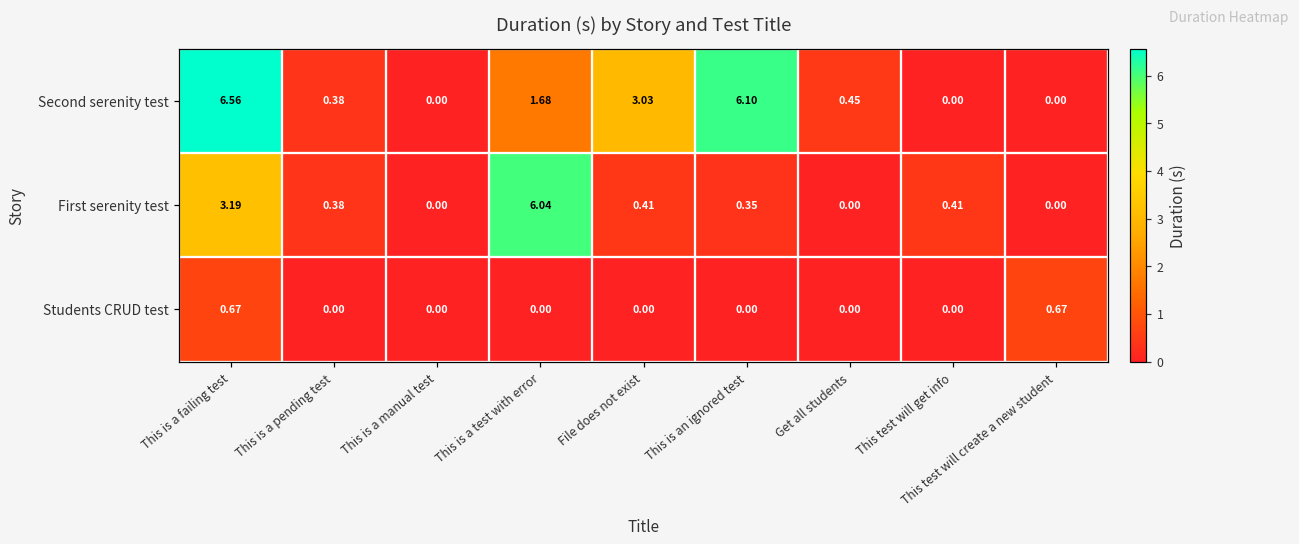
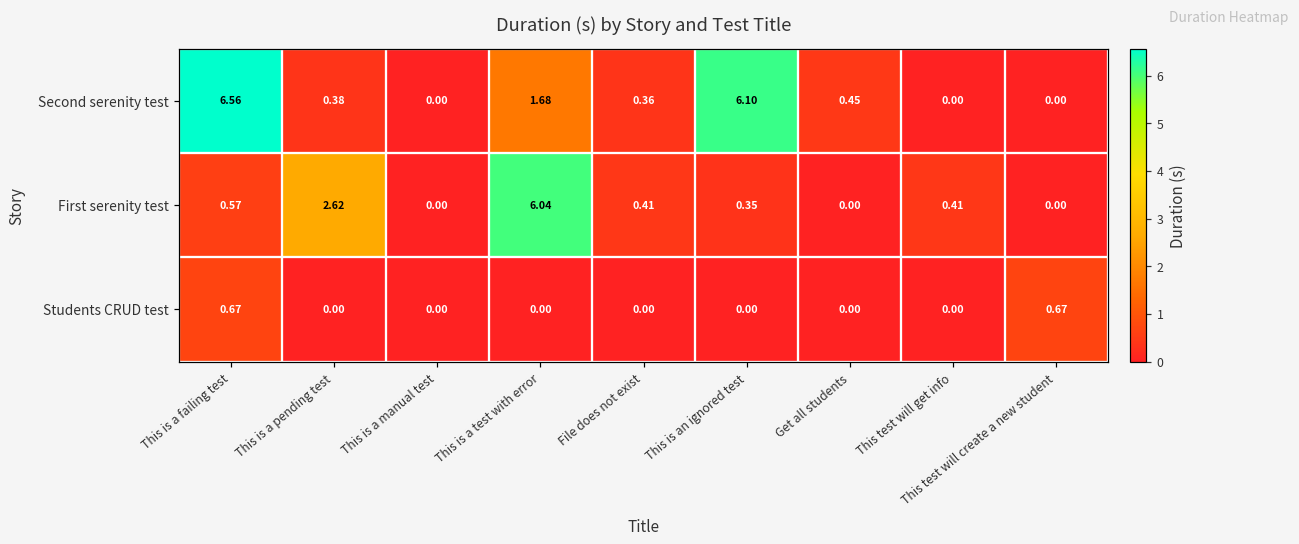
Second serenity test, File does not exist: 3.03 -> 0.36
First serenity test, This is a failing test: 3.19 -> 0.57
First serenity test, This is a pending test: 0.38 -> 2.62
